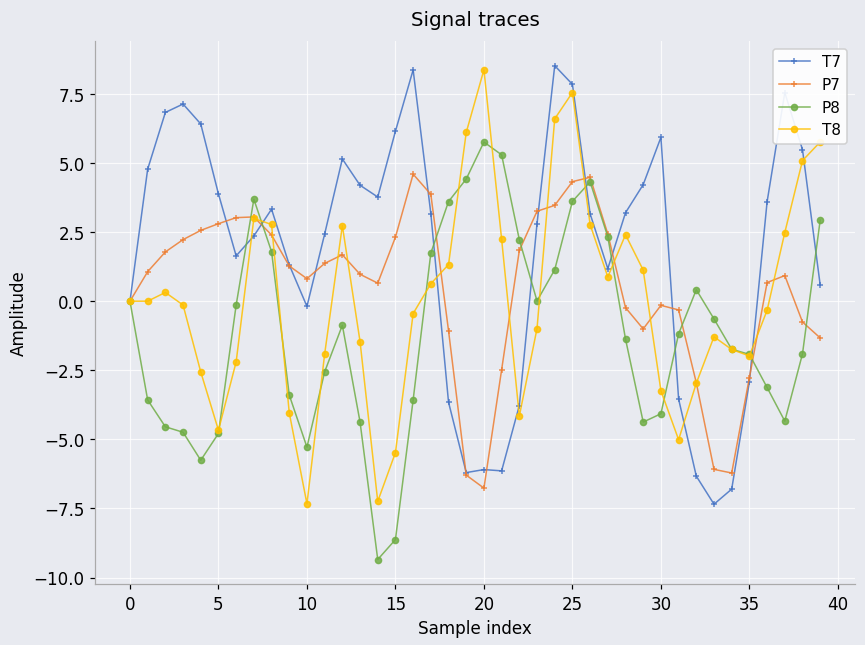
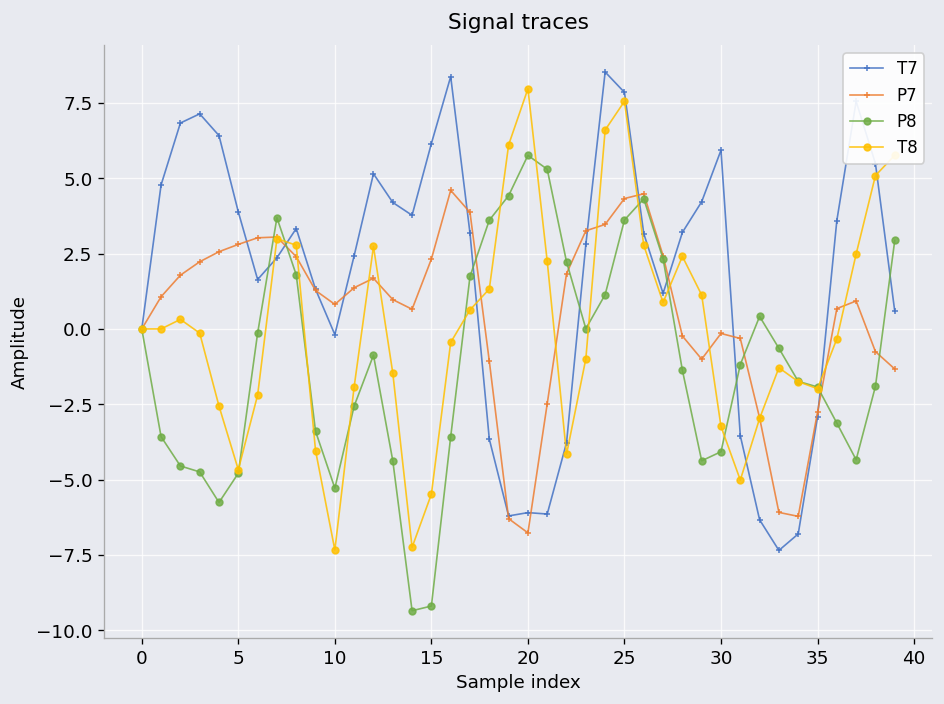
P8, 15: -8.6 -> -9.2
T8, 20: 8.4 -> 8.0
